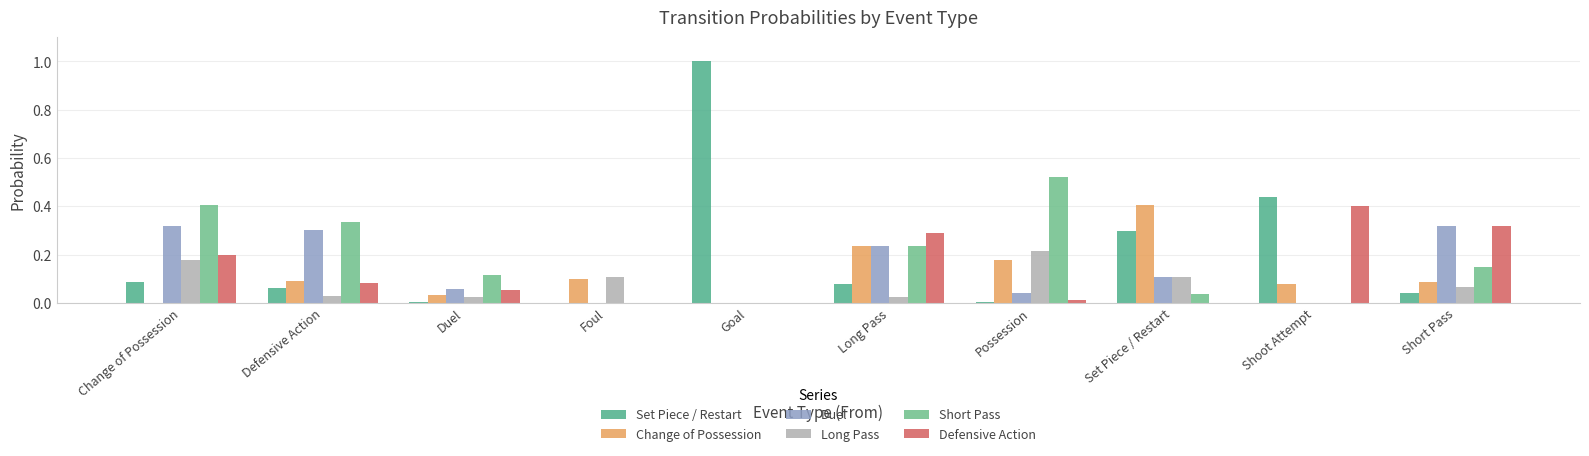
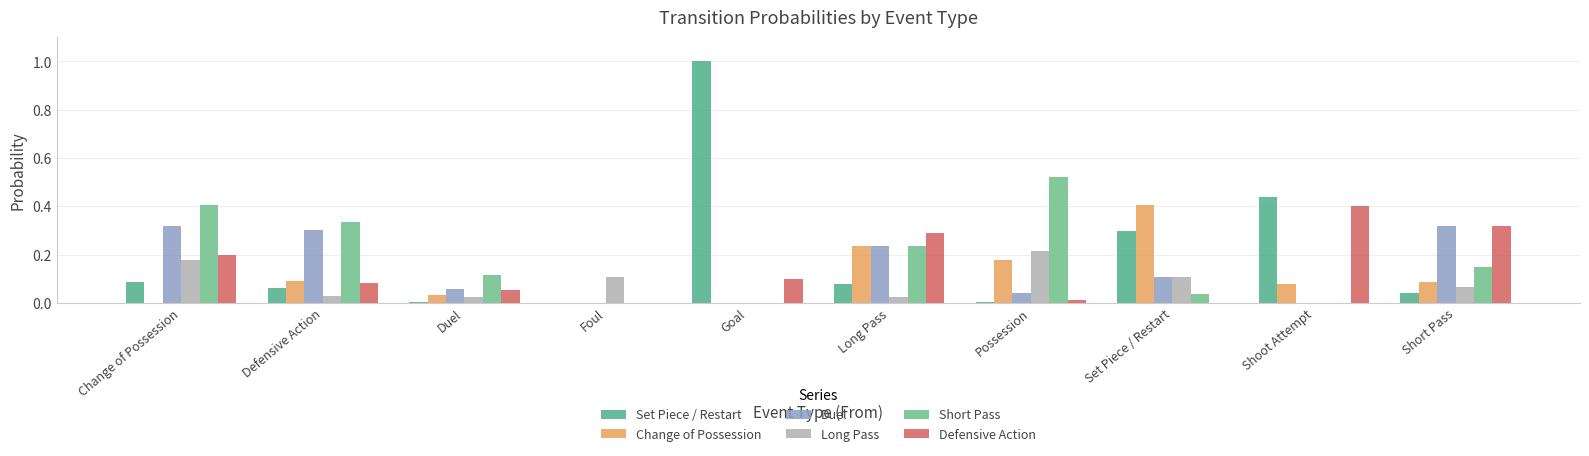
Change of Possession, Foul: 0.1 -> 0.0
Defensive Action, Goal: 0.0 -> 0.1
